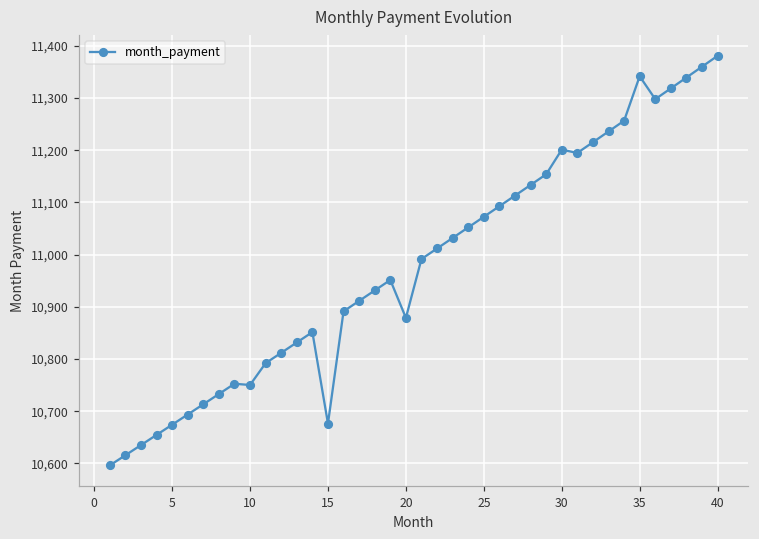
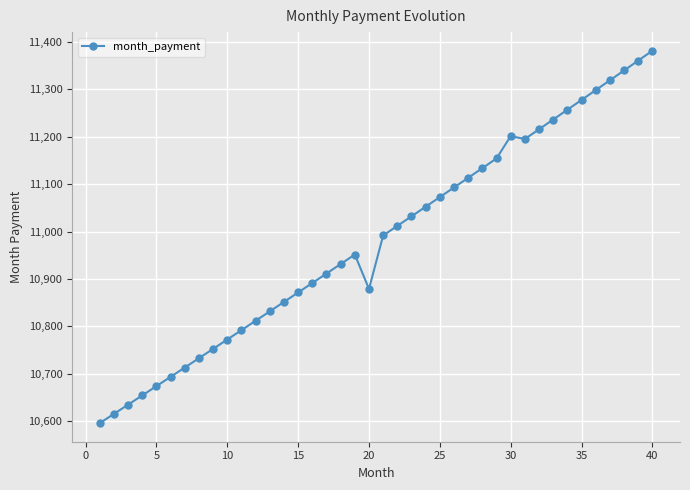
10: 10,750 -> 10,770
15: 10,680 -> 10,870
35: 11,340 -> 11,280
